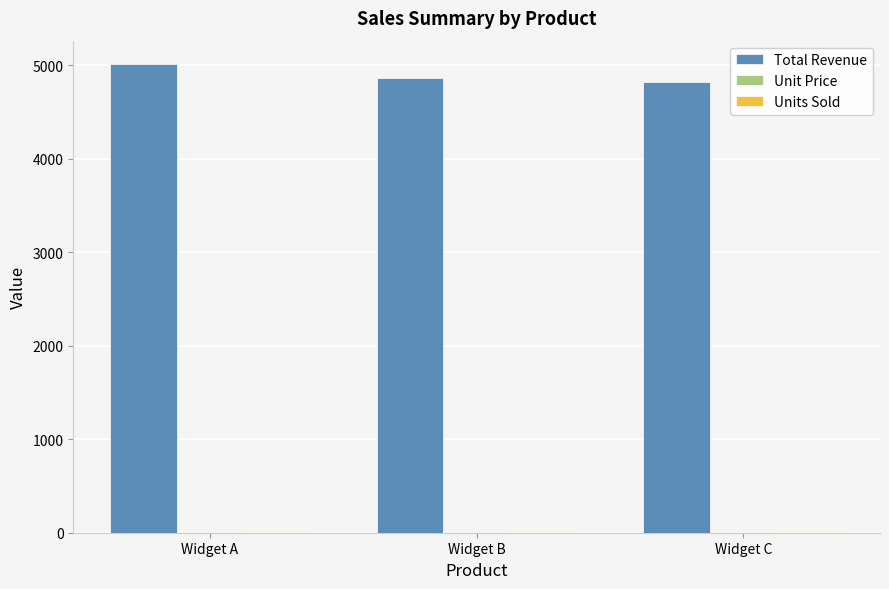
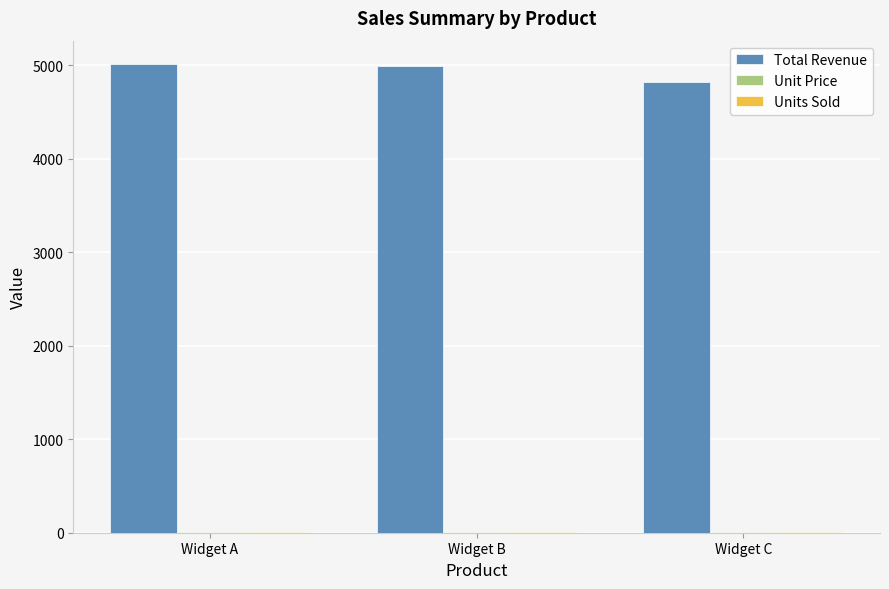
Total Revenue, Widget B: 4900 -> 5000
